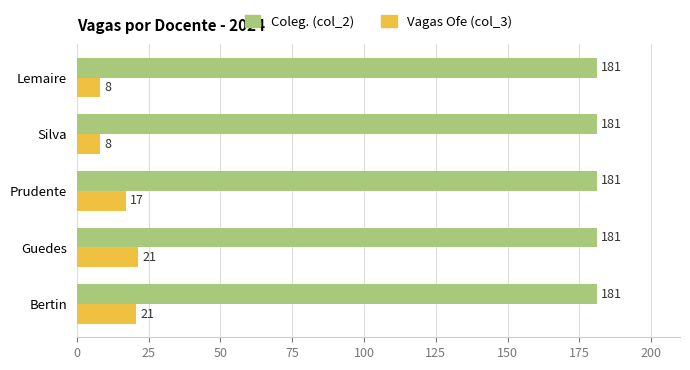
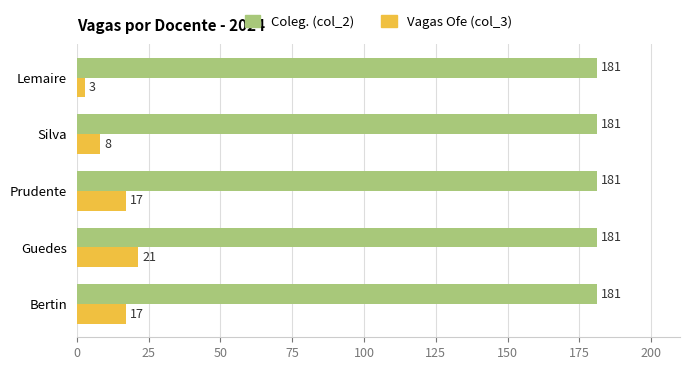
Vagas Ofe (col_3), Lemaire: 8 -> 3
Vagas Ofe (col_3), Bertin: 21 -> 17
